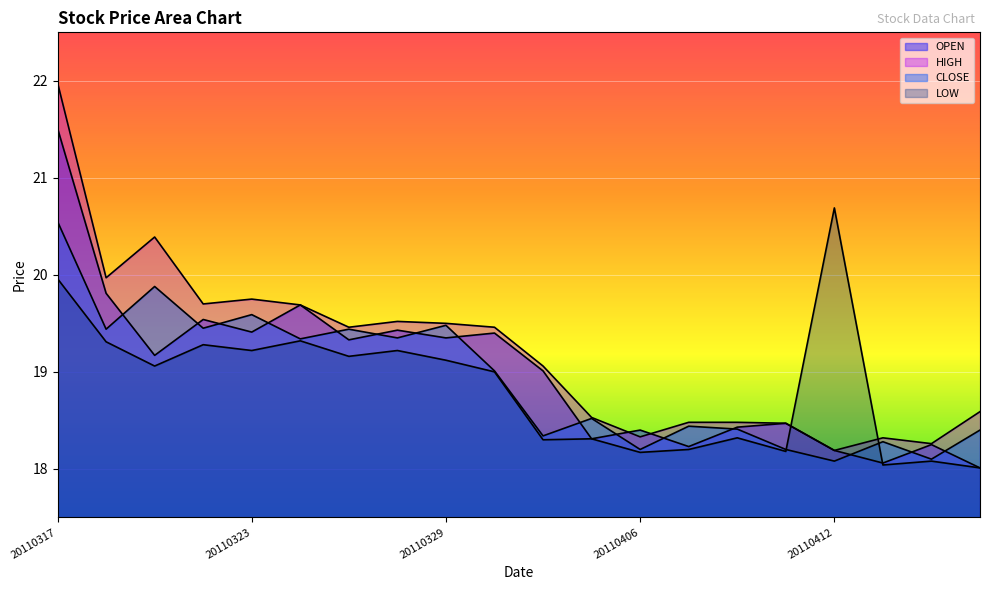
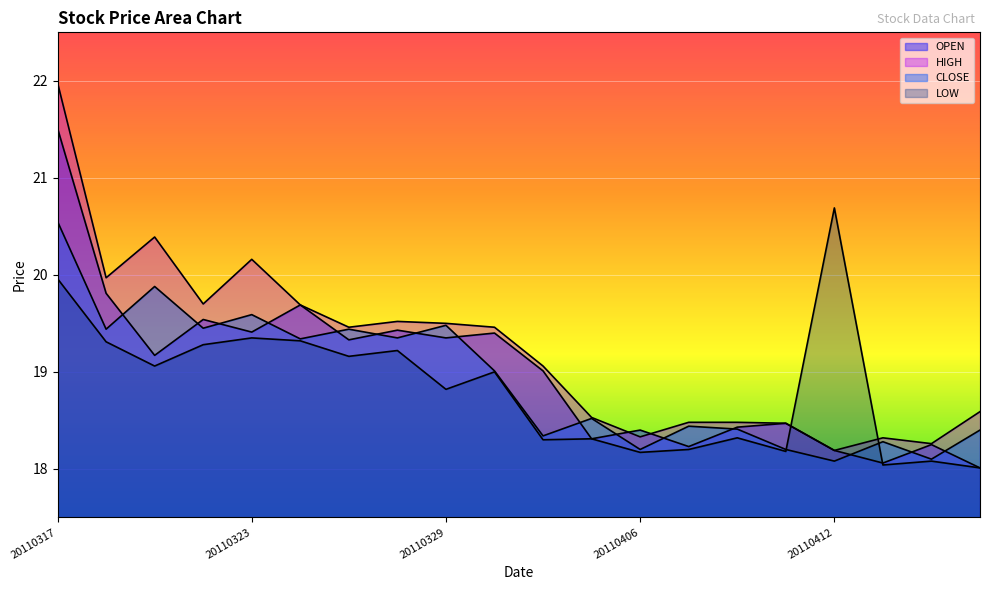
HIGH, 20110323: 19.8 -> 20.2
LOW, 20110323: 19.2 -> 19.4
LOW, 20110329: 19.1 -> 18.8
